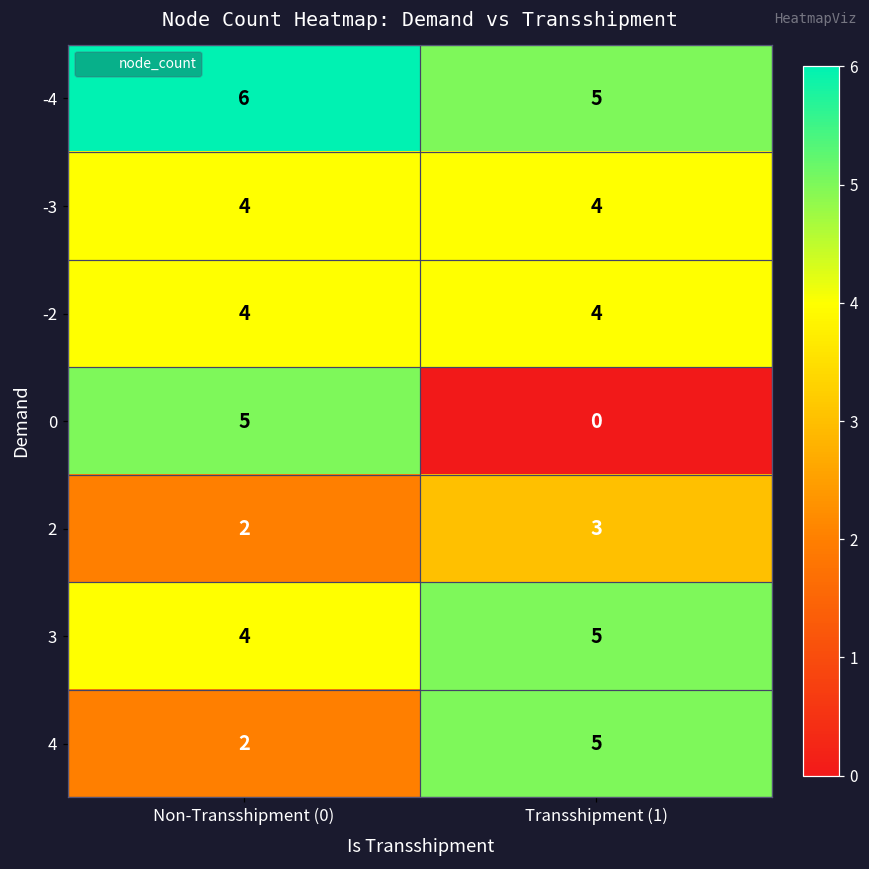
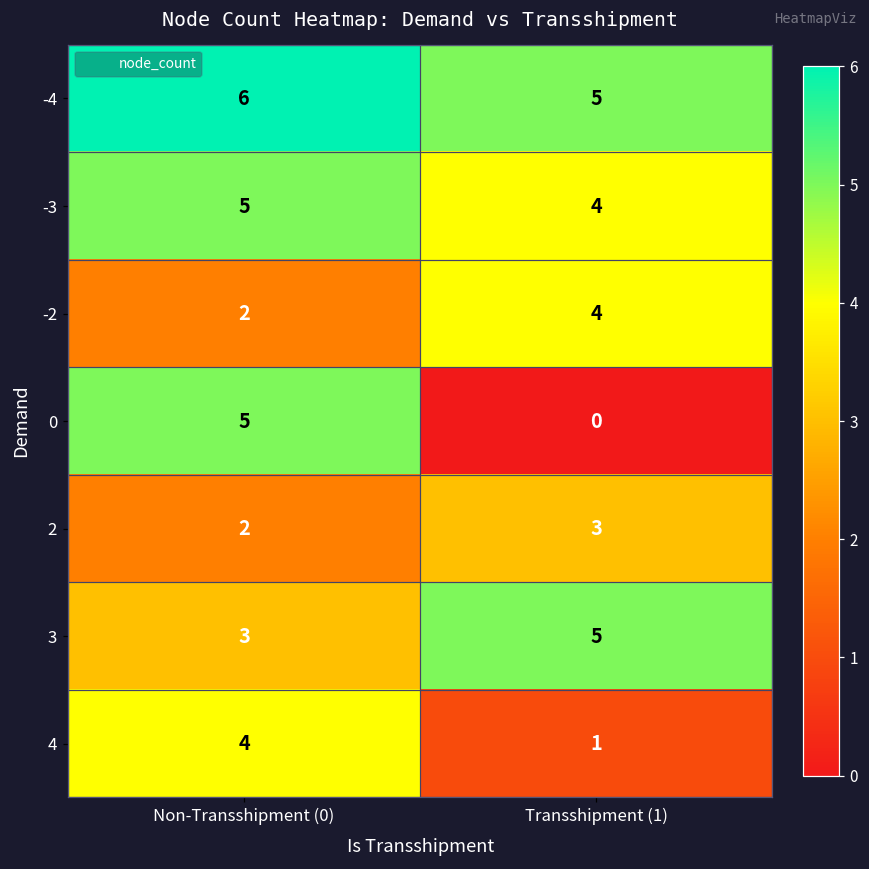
-3, Non-Transshipment (0): 4 -> 5
-2, Non-Transshipment (0): 4 -> 2
3, Non-Transshipment (0): 4 -> 3
4, Non-Transshipment (0): 2 -> 4
4, Transshipment (1): 5 -> 1
